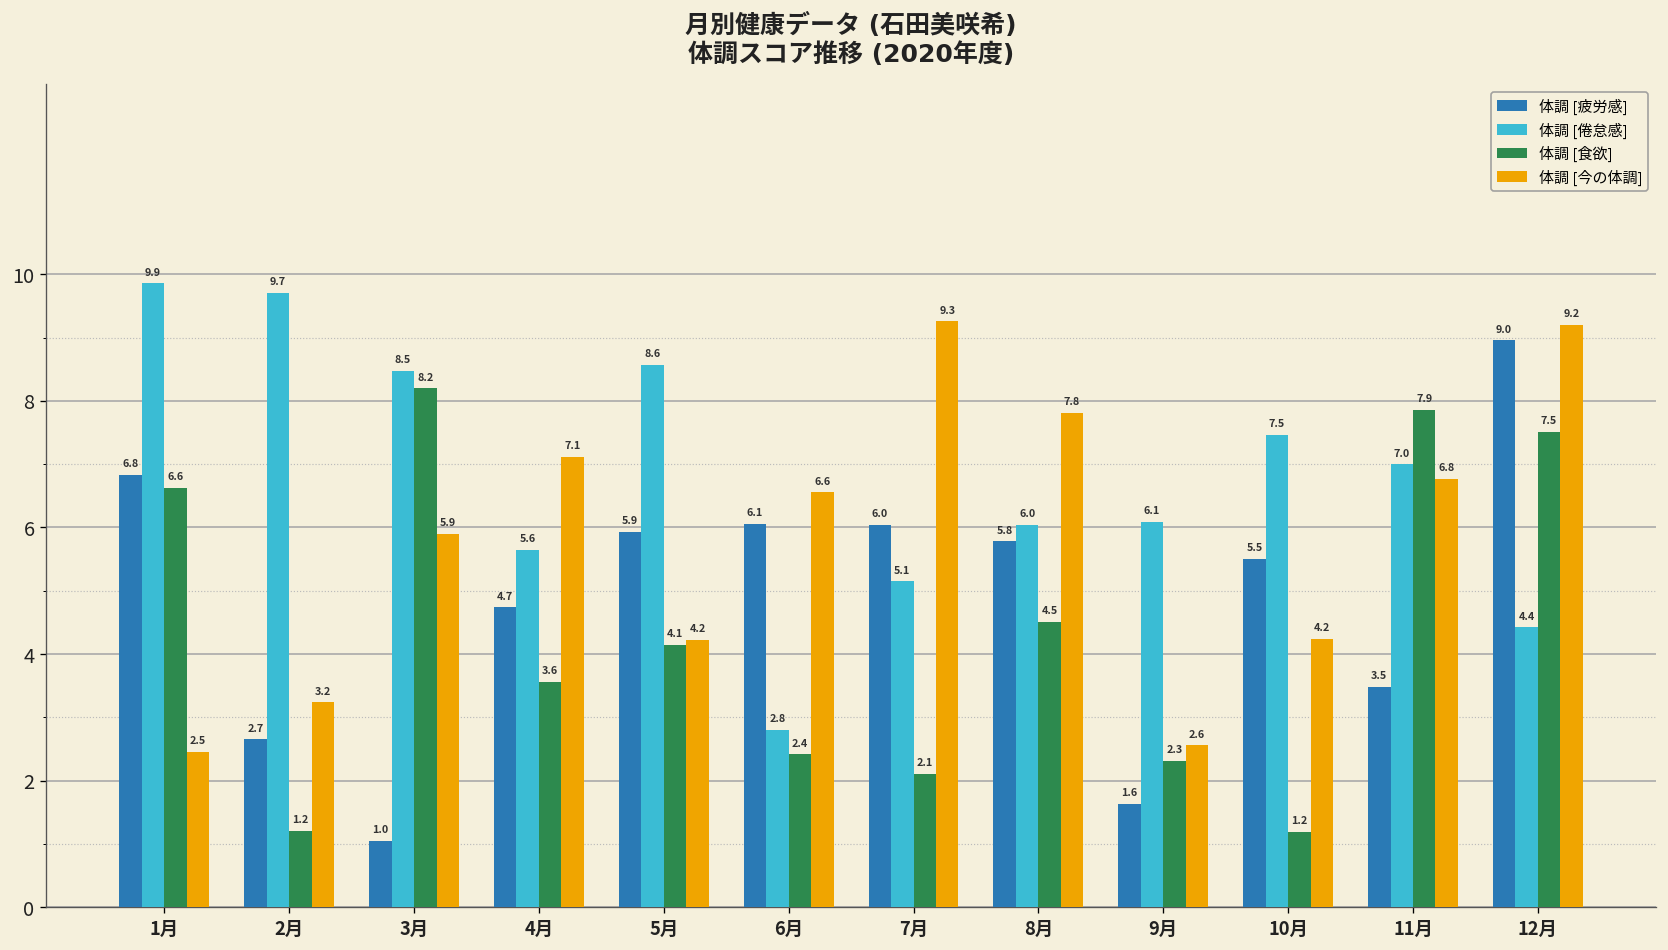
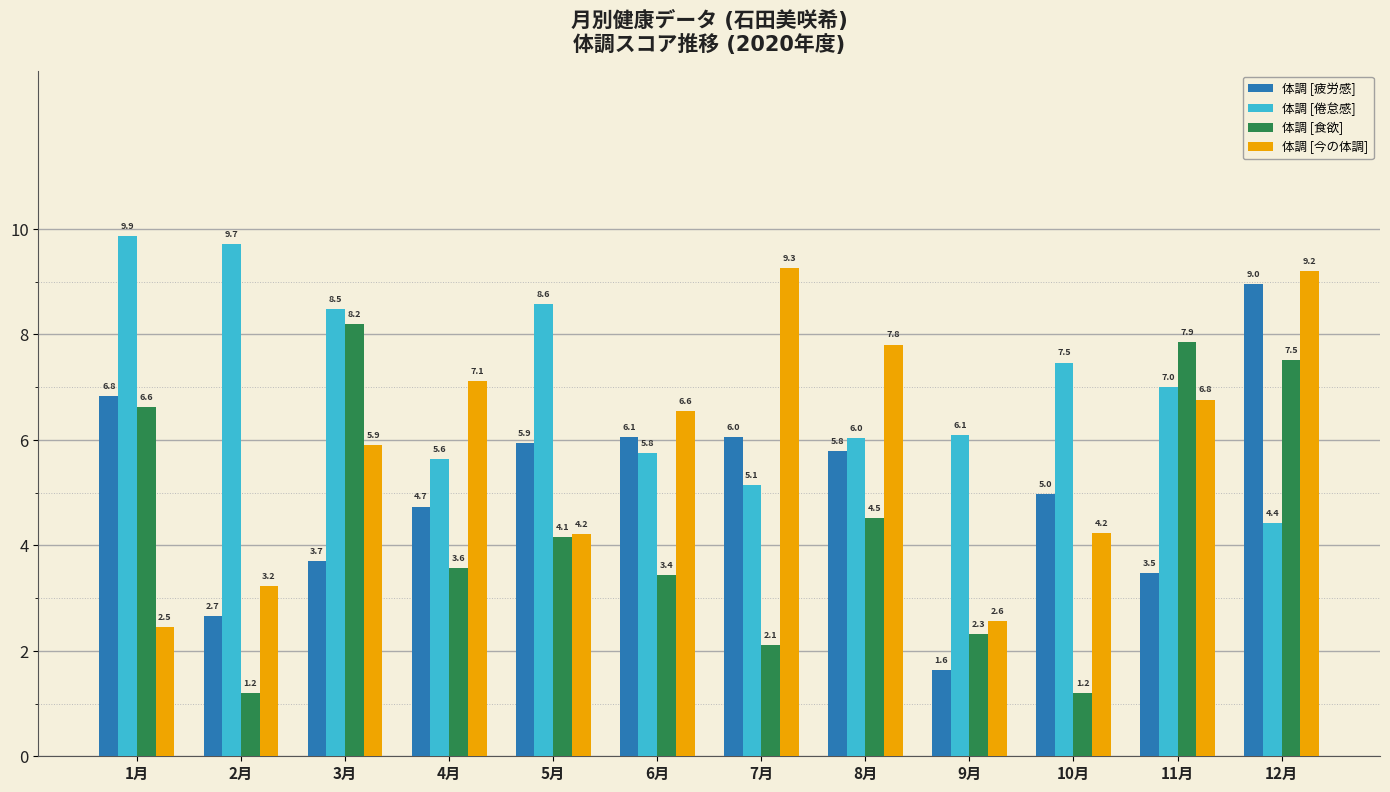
体調 [疲労感], 3月: 1.0 -> 3.7
体調 [倦怠感], 6月: 2.8 -> 5.8
体調 [食欲], 6月: 2.4 -> 3.4
体調 [疲労感], 10月: 5.5 -> 5.0
